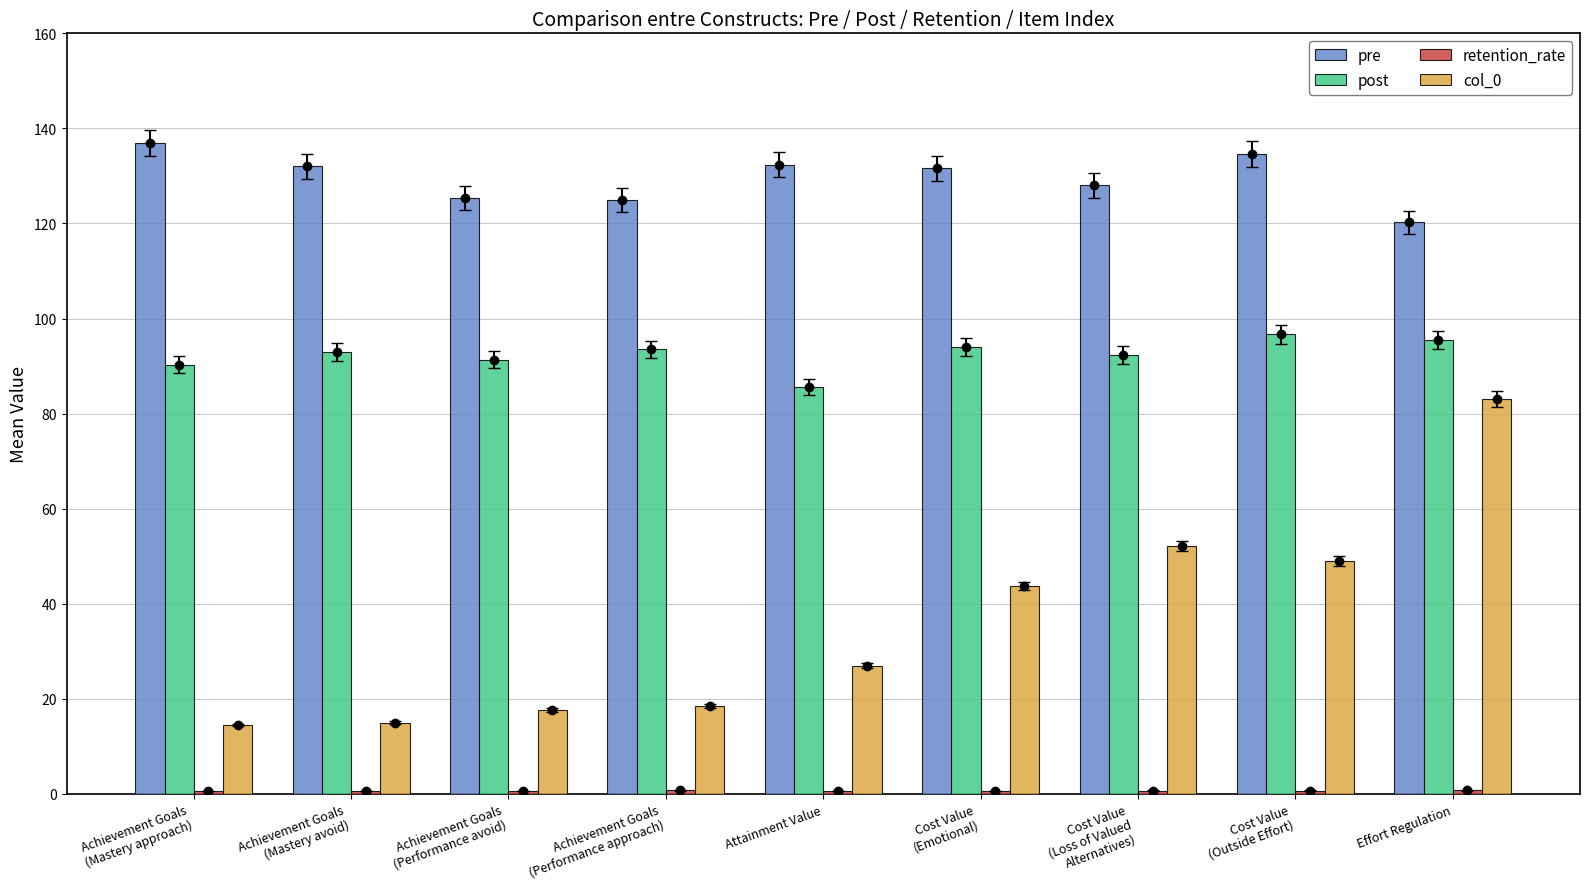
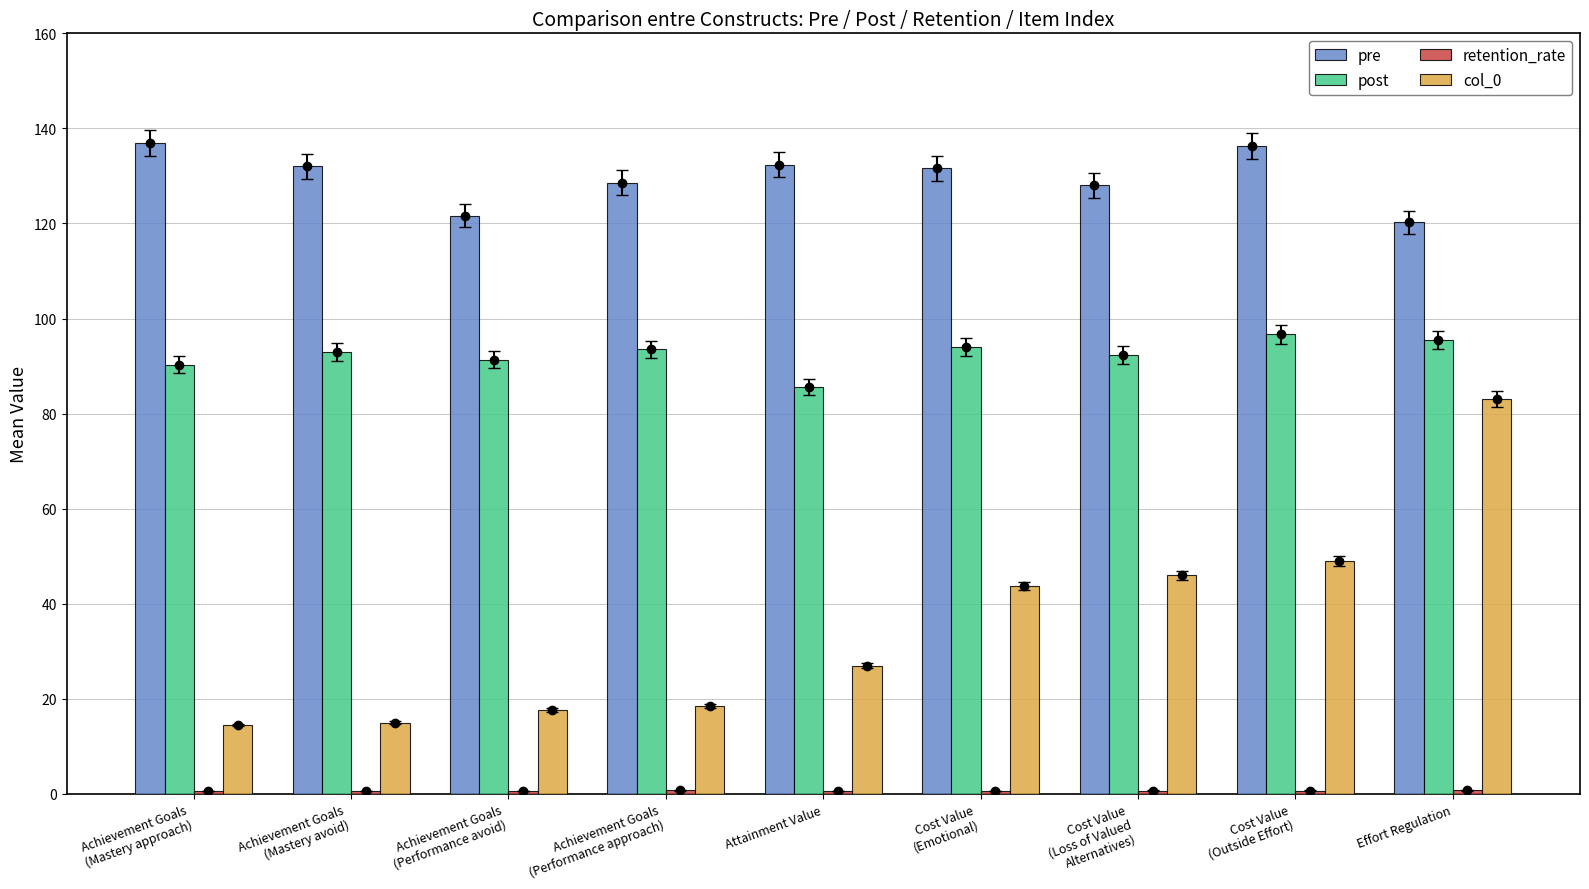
pre, Achievement Goals (Performance avoid): 125 -> 122
pre, Achievement Goals (Performance approach): 125 -> 129
col_0, Cost Value (Loss of Valued Alternatives): 52 -> 46
pre, Cost Value (Outside Effort): 135 -> 136
